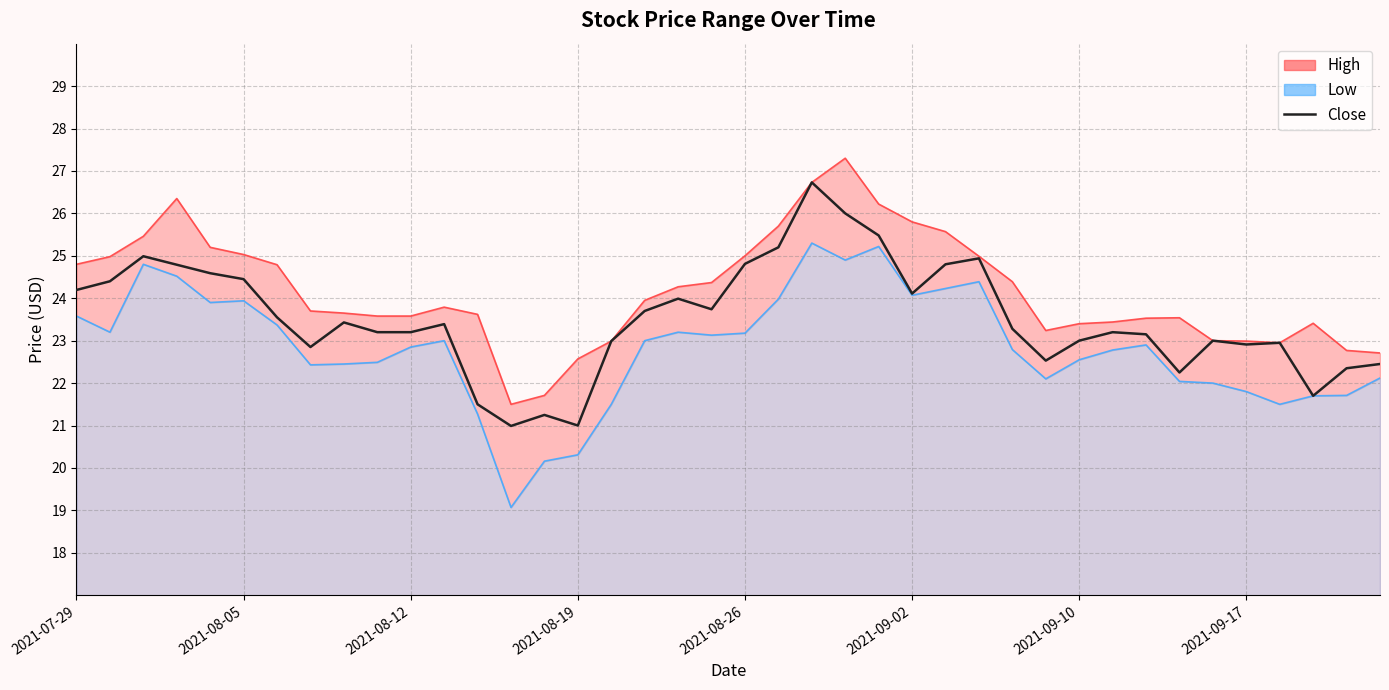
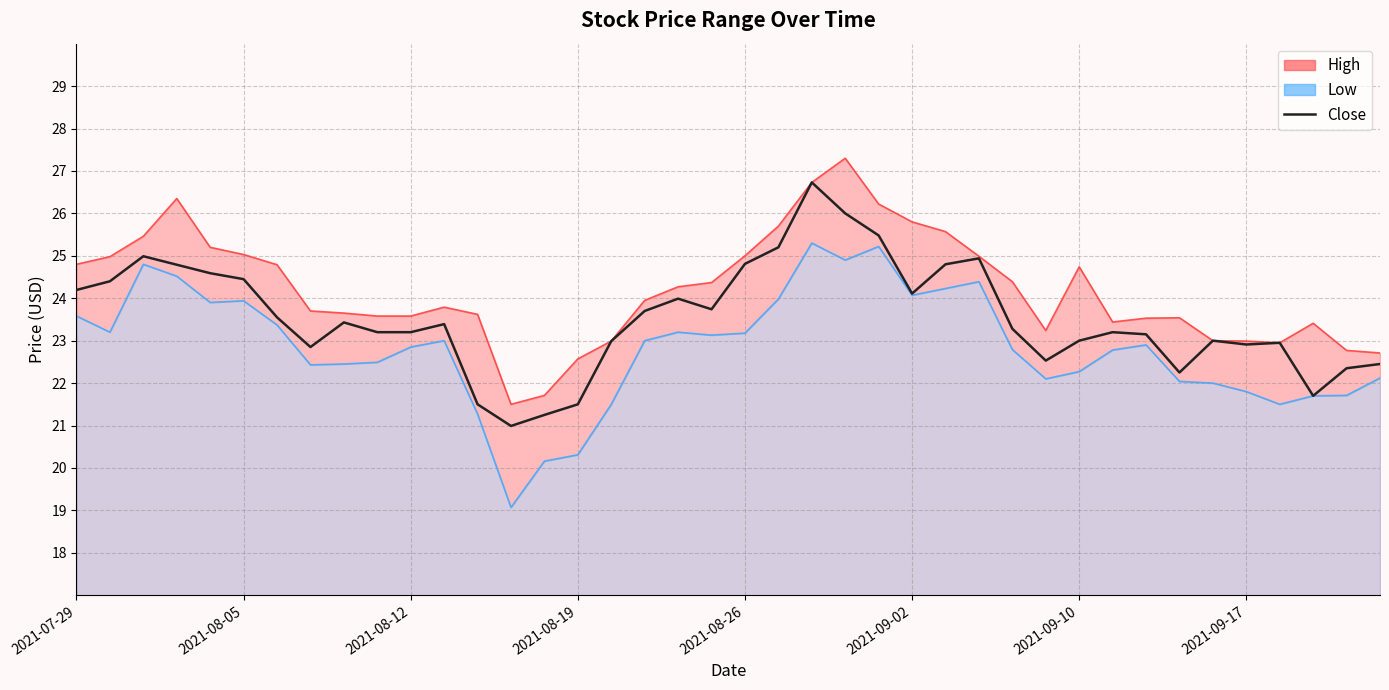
Close, 2021-08-19: 21.0 -> 21.5
High, 2021-09-10: 23.4 -> 24.7
Low, 2021-09-10: 22.5 -> 22.3
